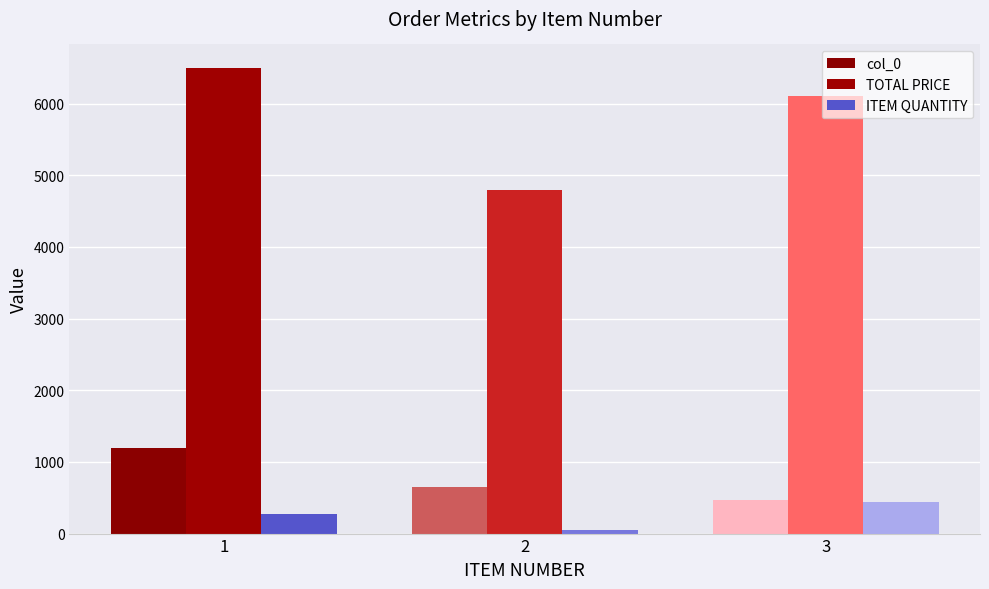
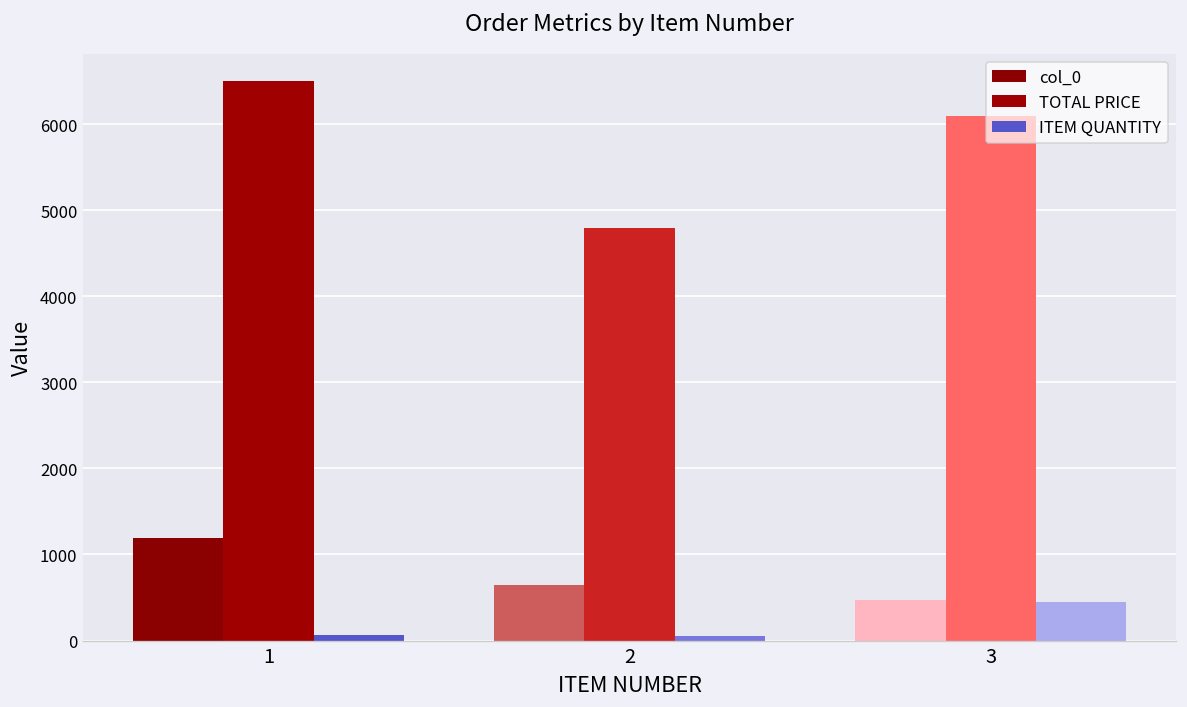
ITEM QUANTITY, 1: 300 -> 100
